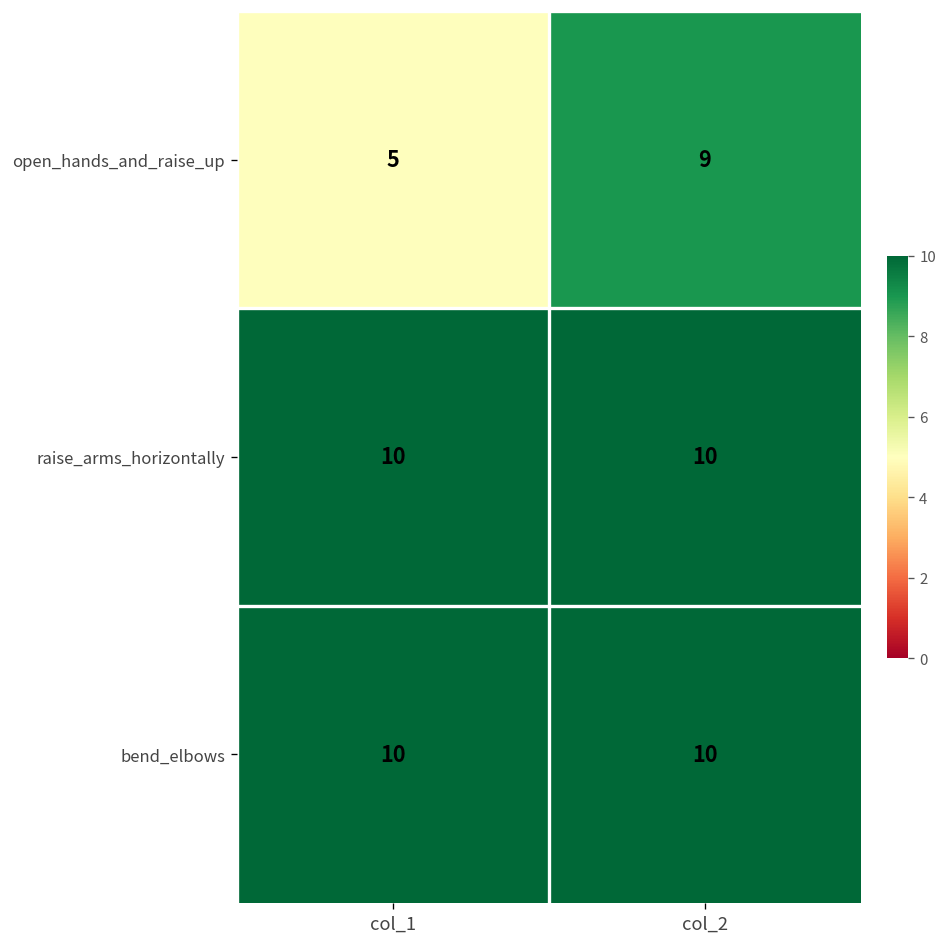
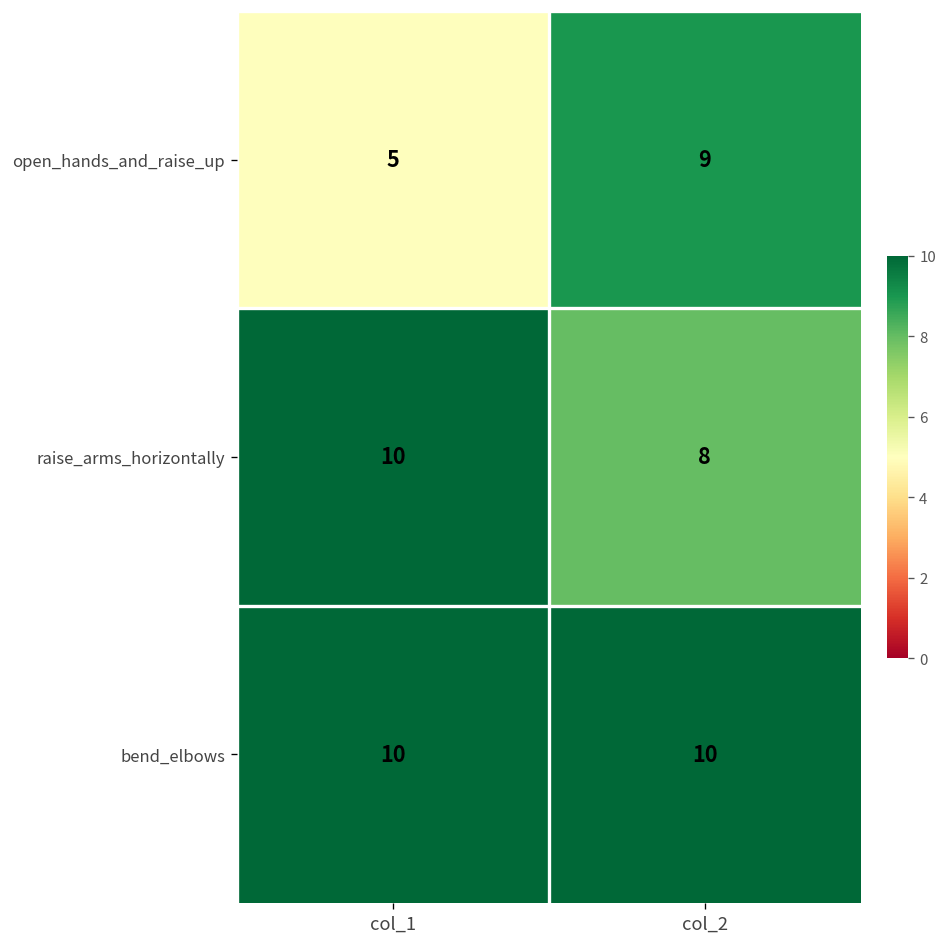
raise_arms_horizontally, col_2: 10 -> 8
